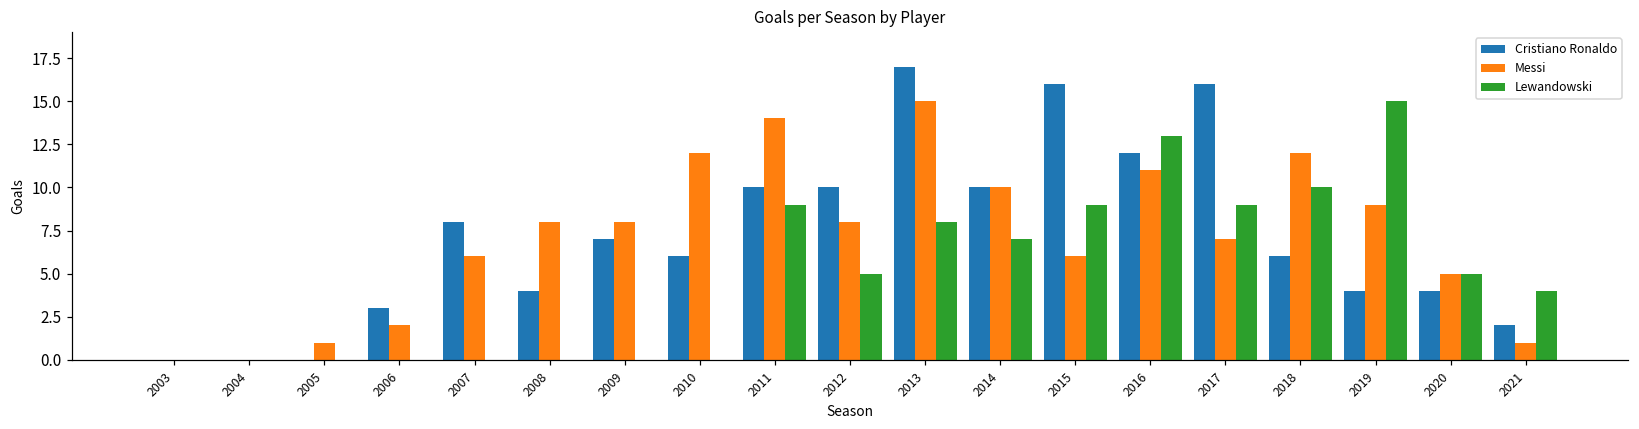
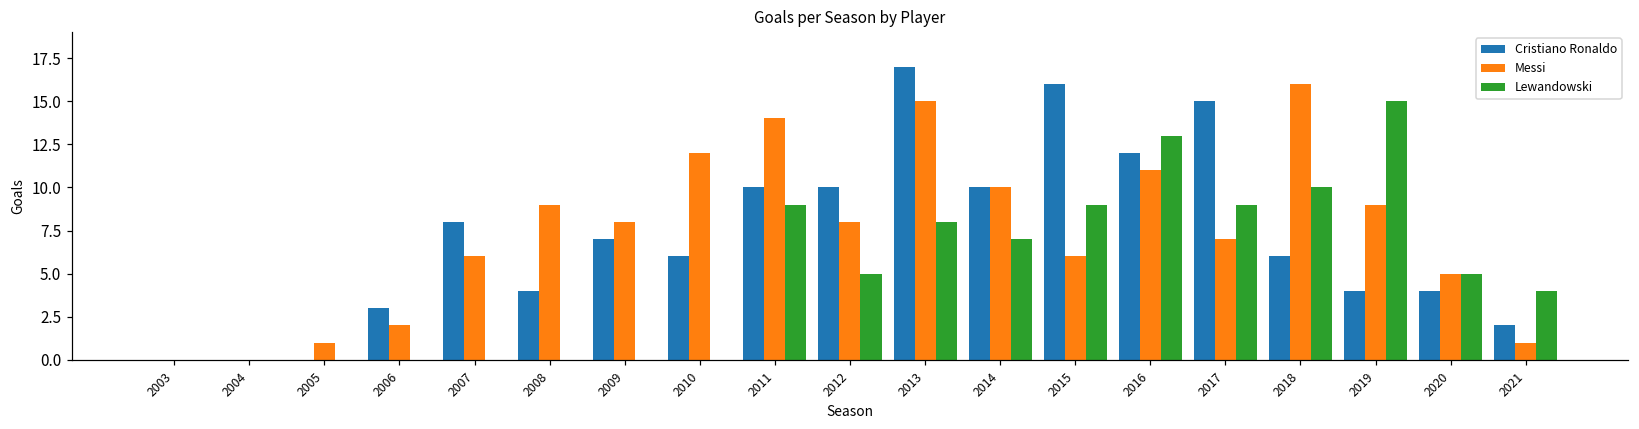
Messi, 2008: 8 -> 9
Cristiano Ronaldo, 2017: 16 -> 15
Messi, 2018: 12 -> 16
